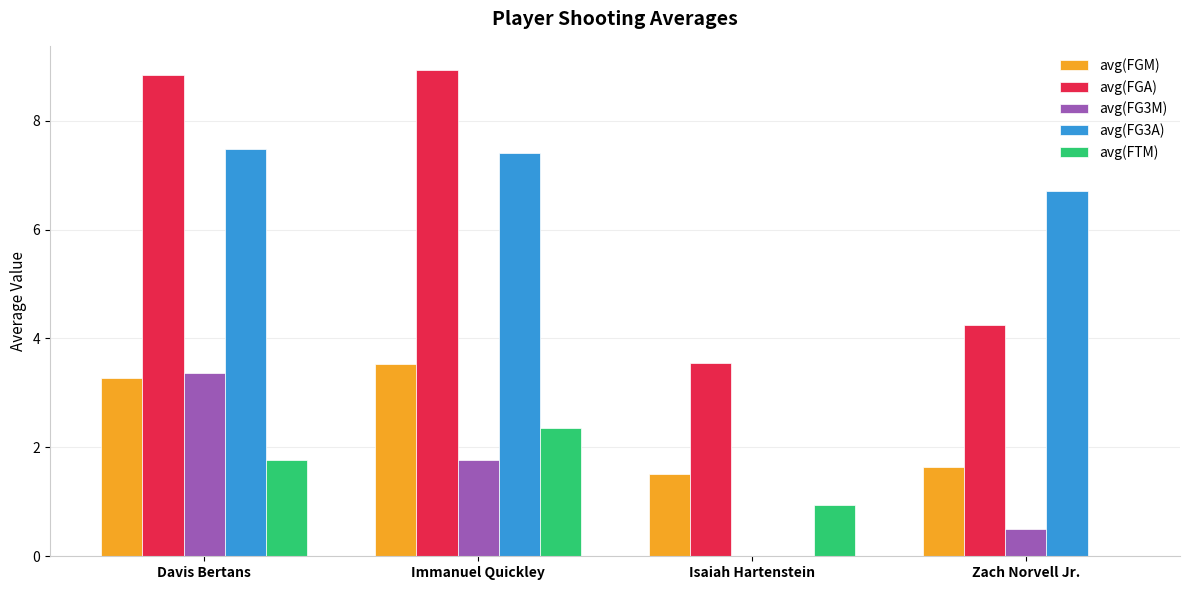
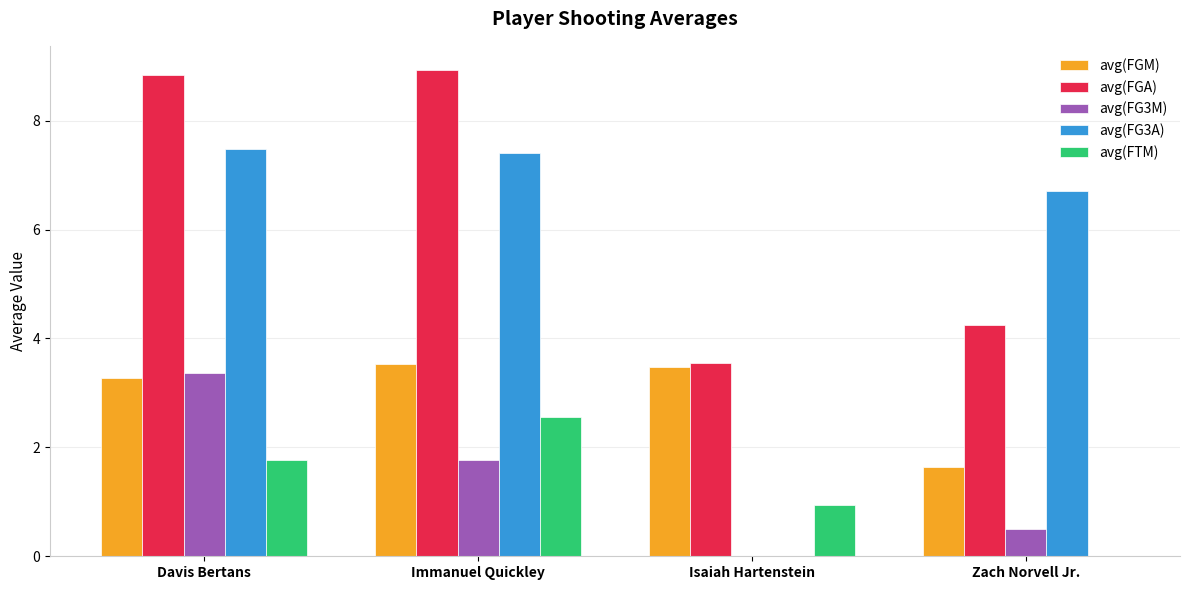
avg(FTM), Immanuel Quickley: 2.4 -> 2.6
avg(FGM), Isaiah Hartenstein: 1.5 -> 3.5
